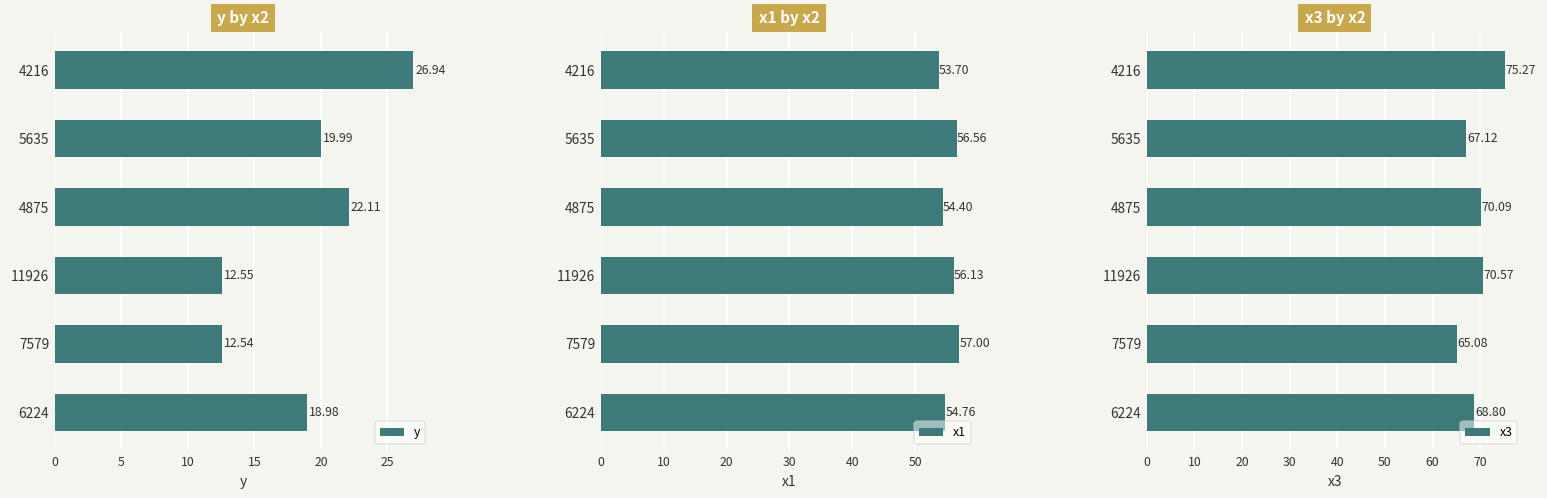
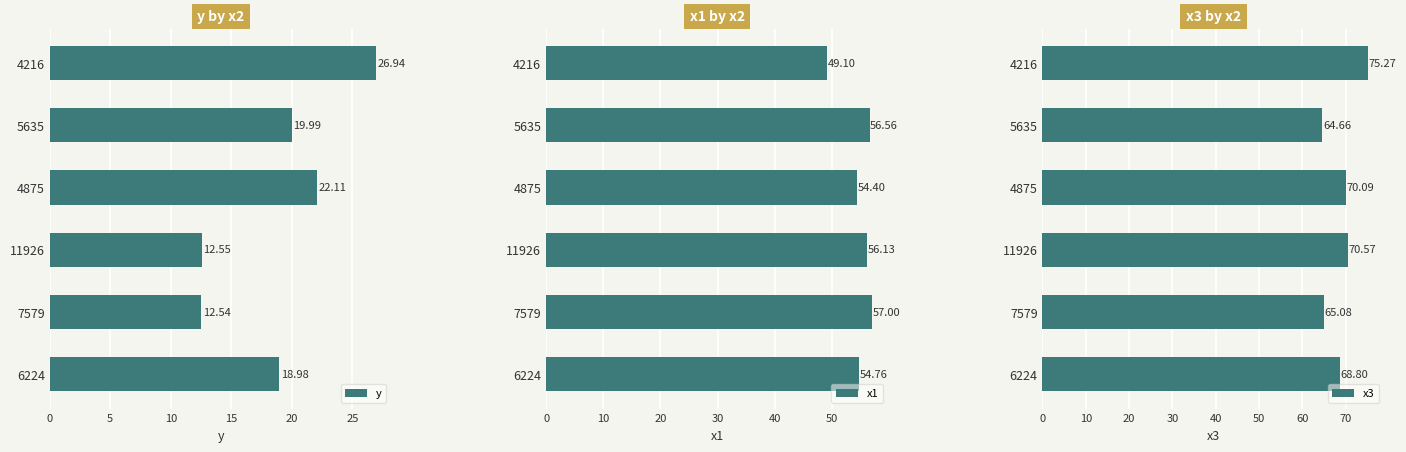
x1 by x2, 4216: 53.70 -> 49.10
x3 by x2, 5635: 67.12 -> 64.66
